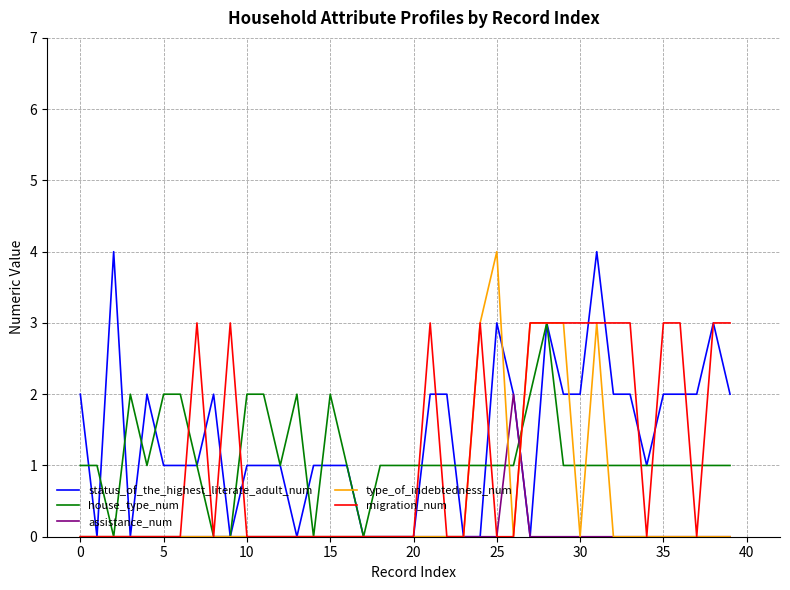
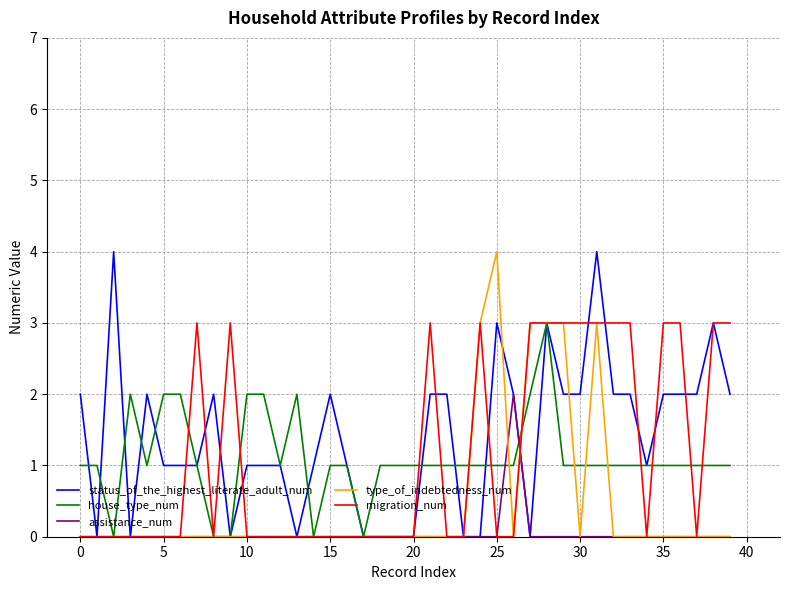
status_of_the_highest_literate_adult_num, 15: 1 -> 2
house_type_num, 15: 2 -> 1
